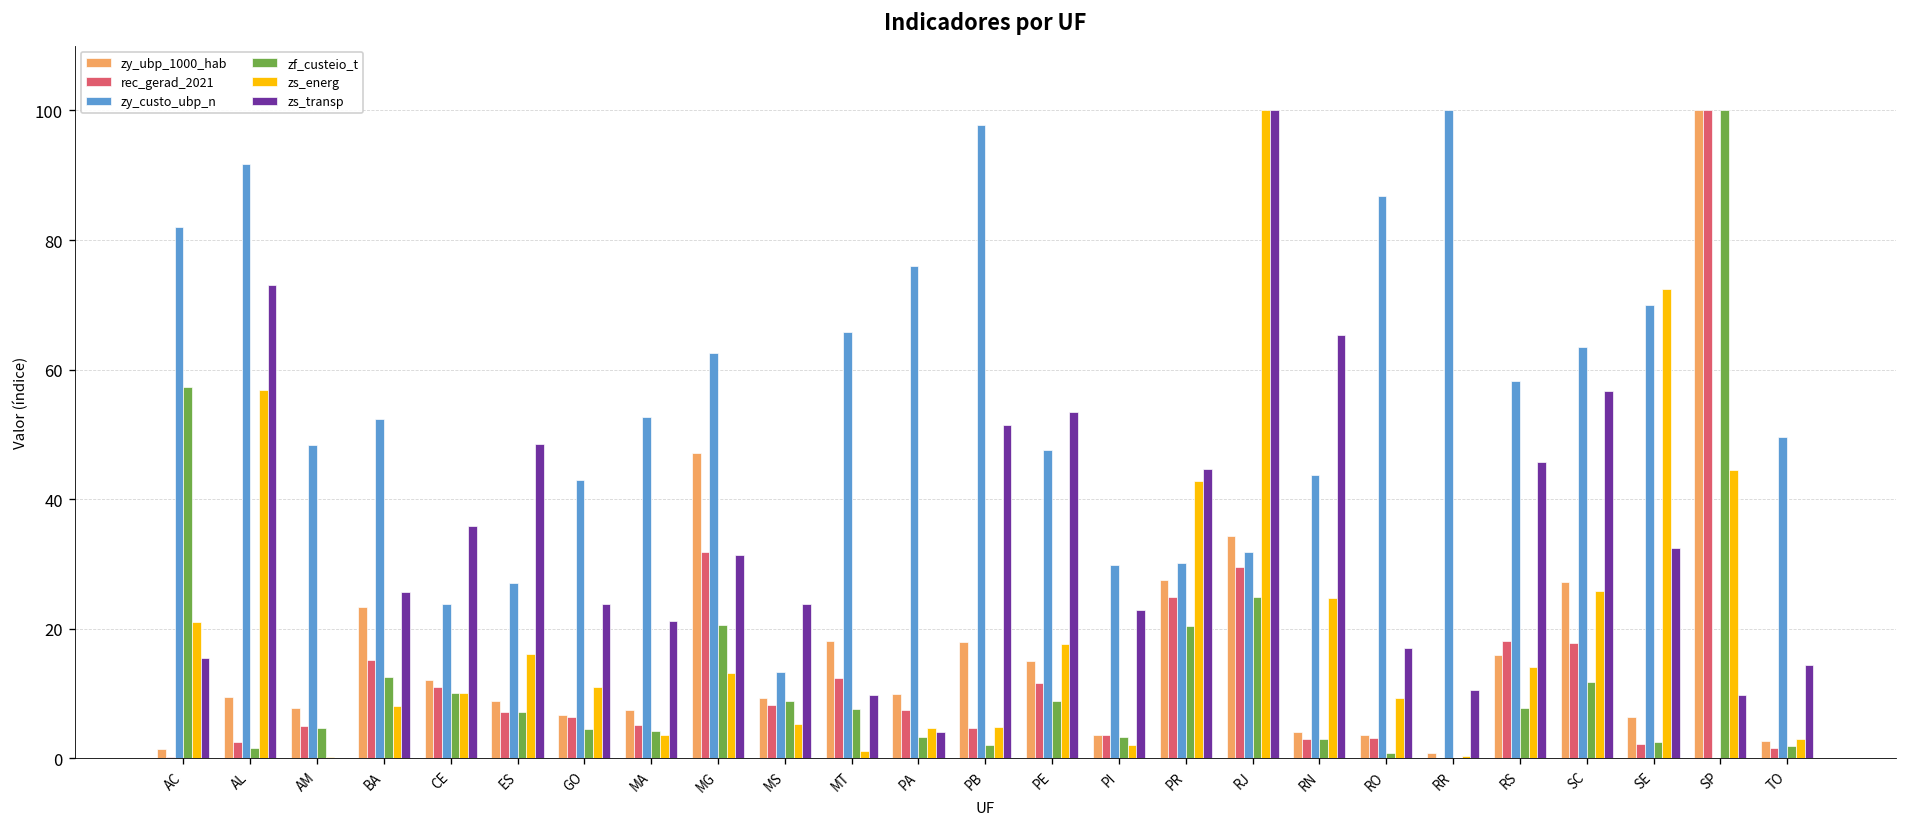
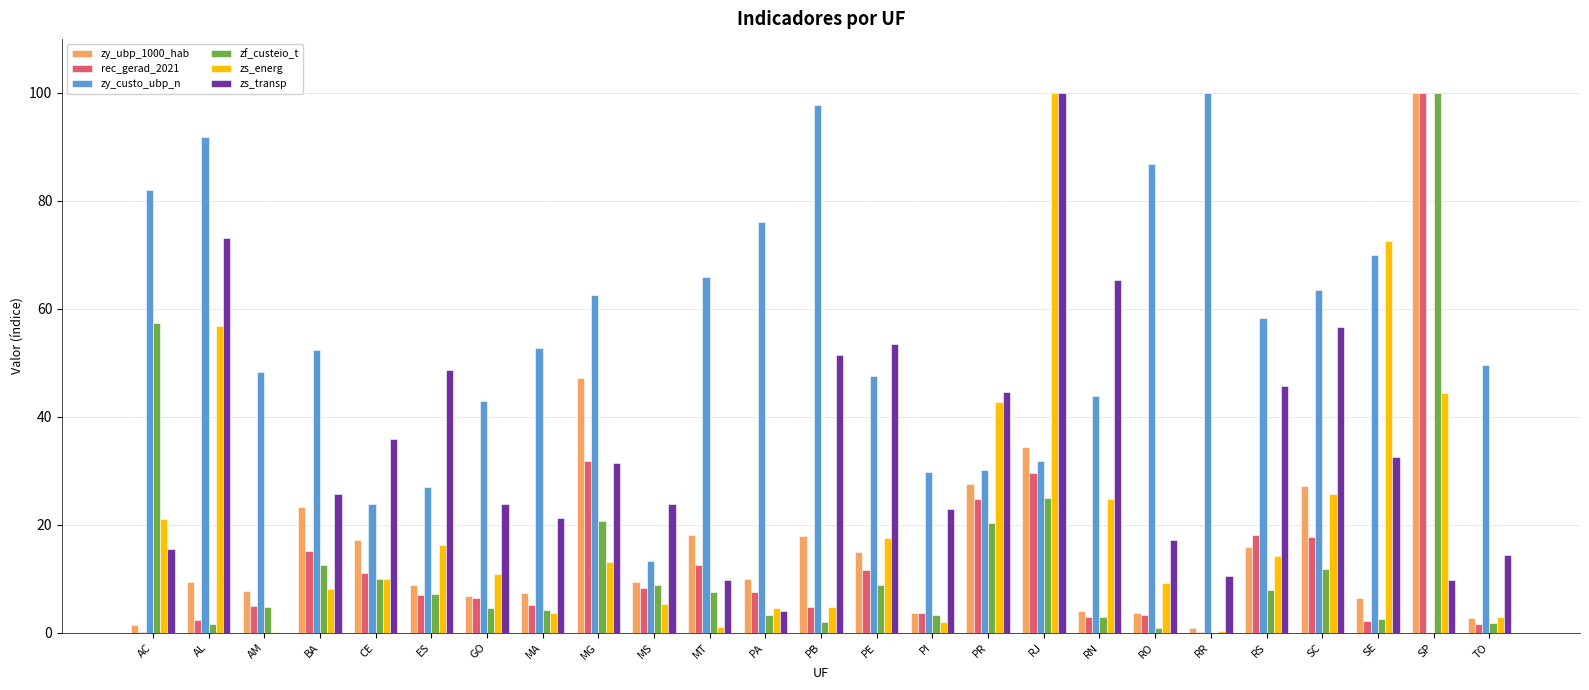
zy_ubp_1000_hab, CE: 12 -> 17
